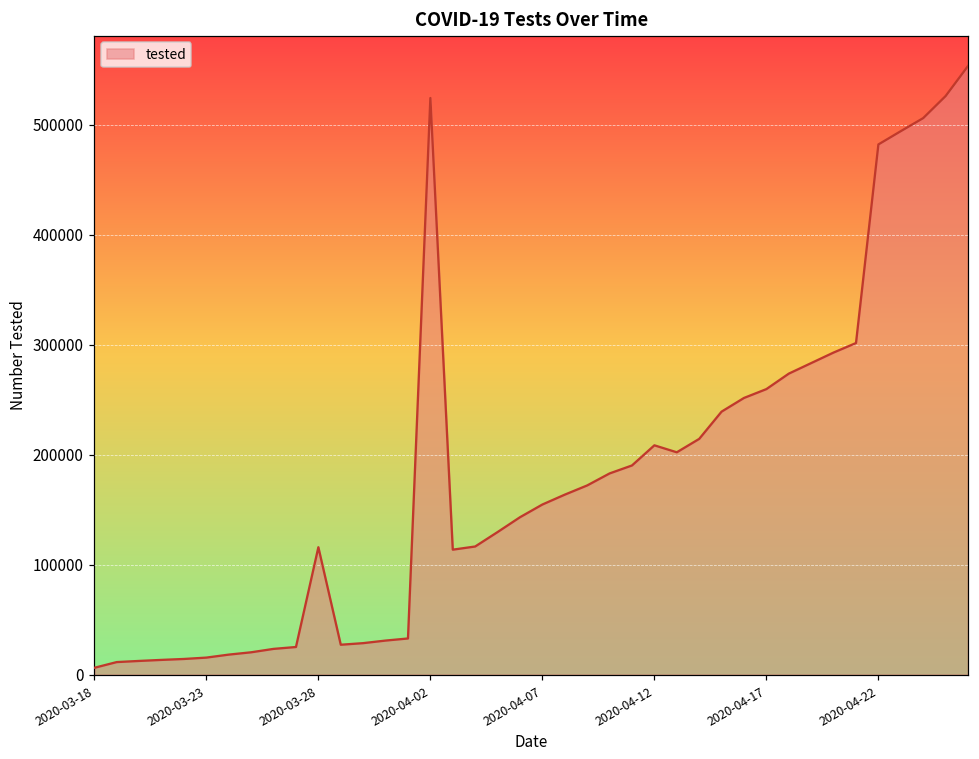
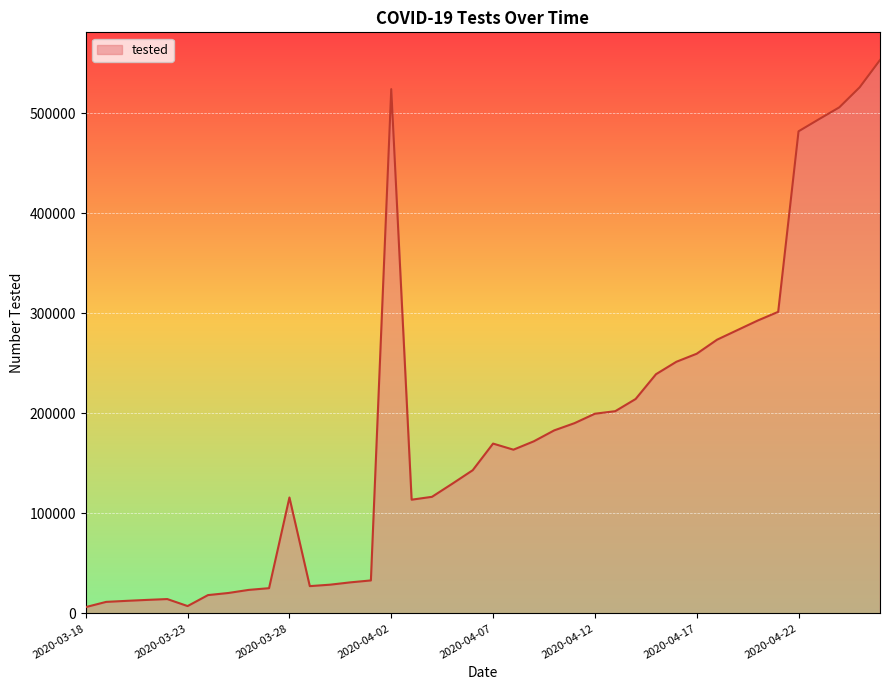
2020-03-23: 16000 -> 7000
2020-04-07: 155000 -> 170000
2020-04-12: 209000 -> 200000
